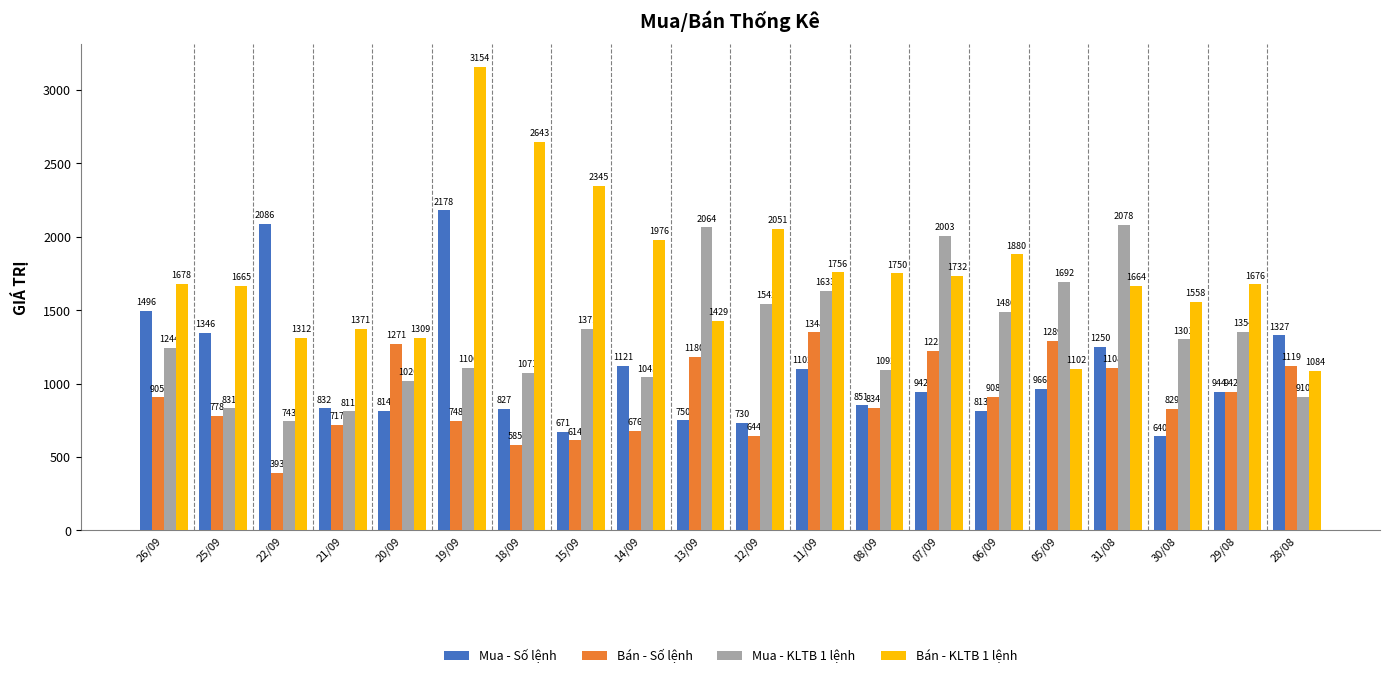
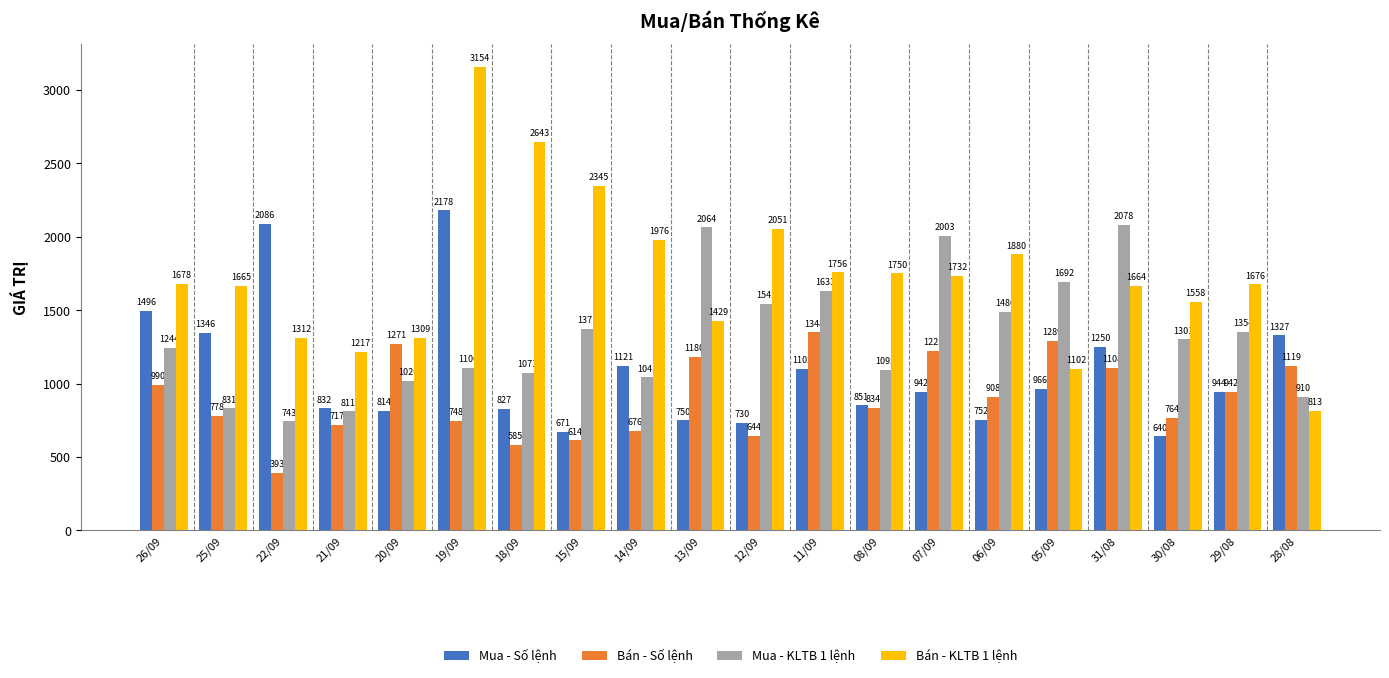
Bán - Số lệnh, 26/09: 905 -> 990
Bán - KLTB 1 lệnh, 21/09: 1371 -> 1217
Mua - Số lệnh, 06/09: 813 -> 752
Bán - Số lệnh, 30/08: 829 -> 764
Bán - KLTB 1 lệnh, 28/08: 1084 -> 813
